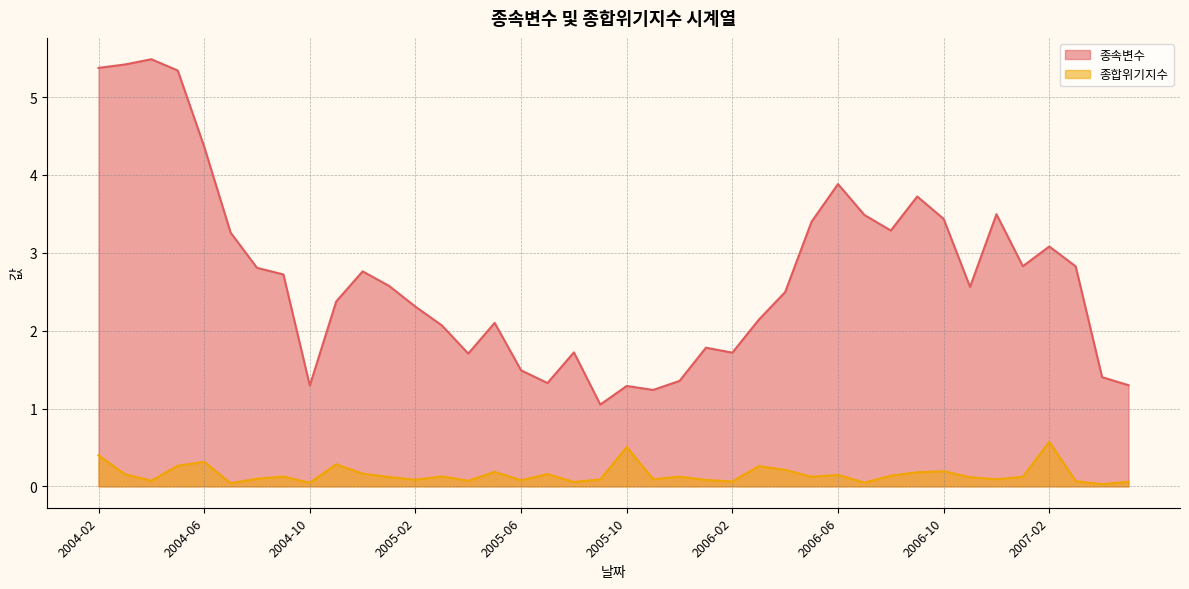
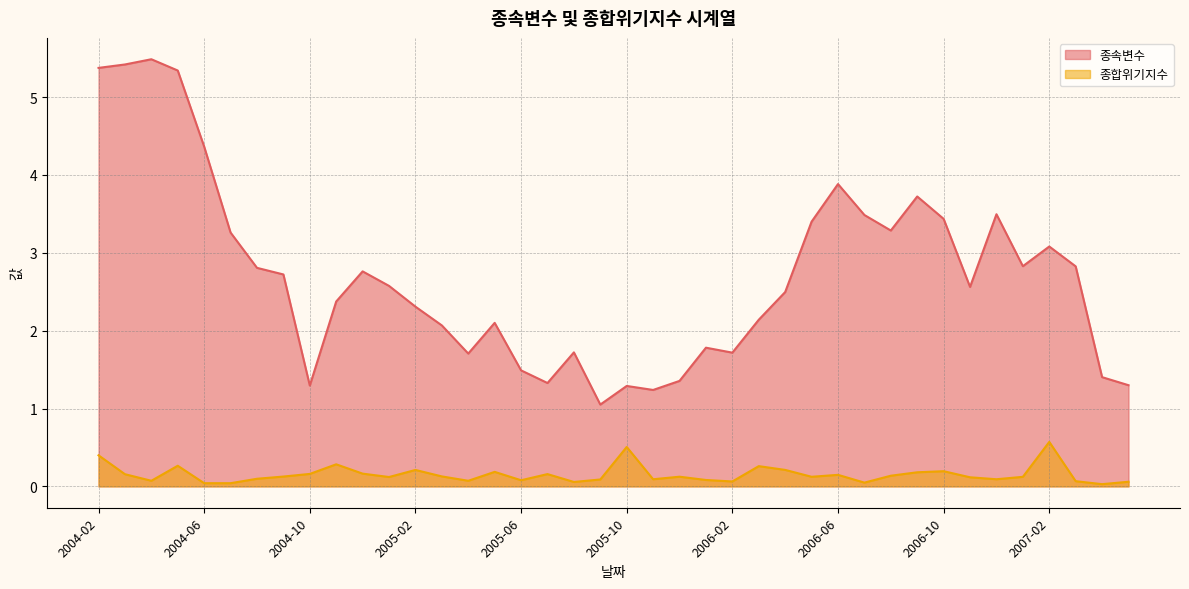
종합위기지수, 2004-06: 0.3 -> 0.0
종합위기지수, 2004-10: 0.0 -> 0.2
종합위기지수, 2005-02: 0.1 -> 0.2
